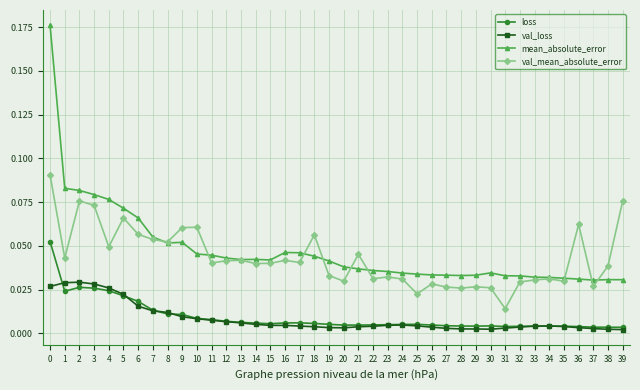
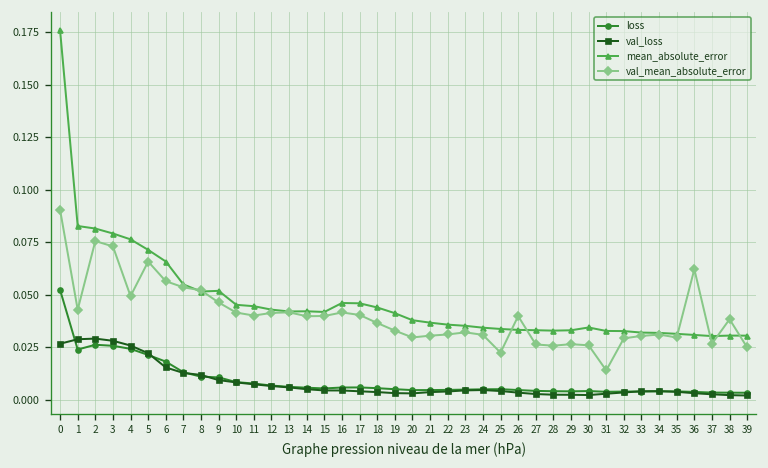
val_mean_absolute_error, 9: 0.060 -> 0.046
val_mean_absolute_error, 10: 0.061 -> 0.042
val_mean_absolute_error, 18: 0.056 -> 0.037
val_mean_absolute_error, 21: 0.045 -> 0.031
val_mean_absolute_error, 26: 0.028 -> 0.040
val_mean_absolute_error, 39: 0.075 -> 0.025
